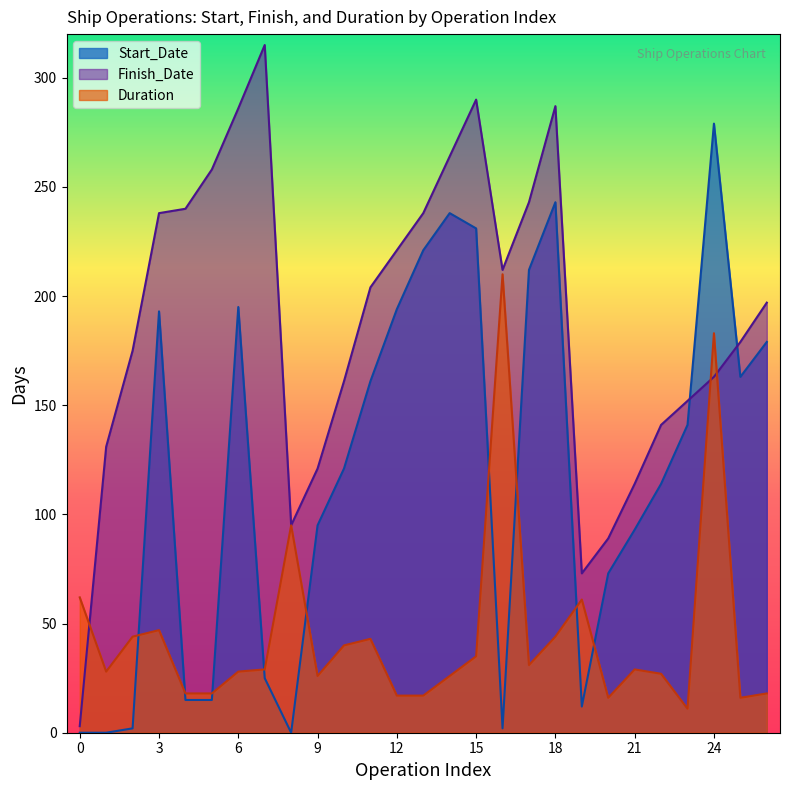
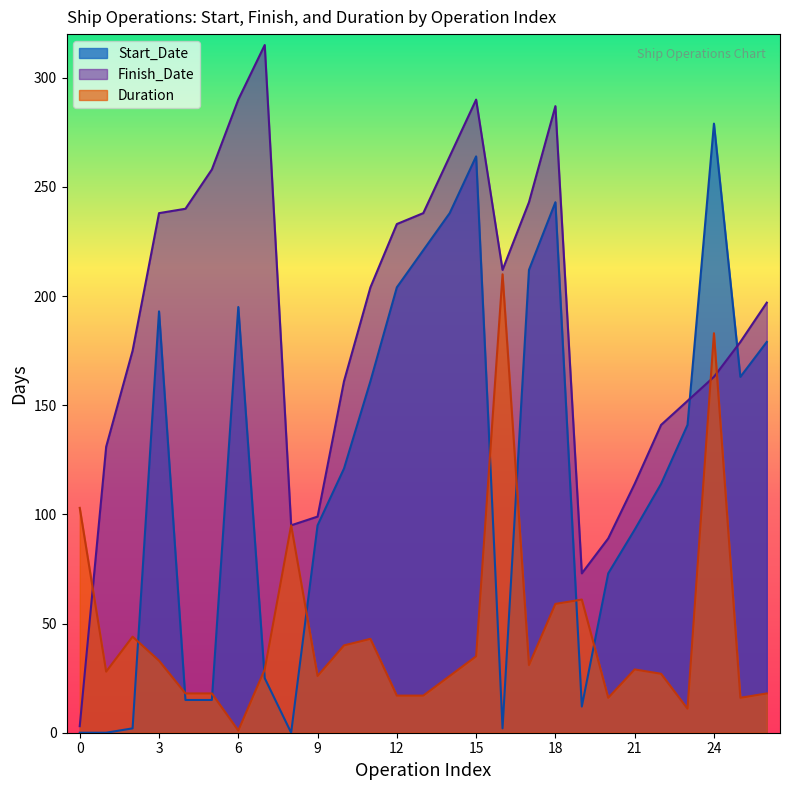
Duration, 0: 62 -> 103
Duration, 3: 47 -> 33
Finish_Date, 6: 286 -> 290
Duration, 6: 28 -> 1
Finish_Date, 9: 121 -> 99
Start_Date, 12: 194 -> 204
Finish_Date, 12: 221 -> 233
Start_Date, 15: 231 -> 264
Duration, 18: 44 -> 59
